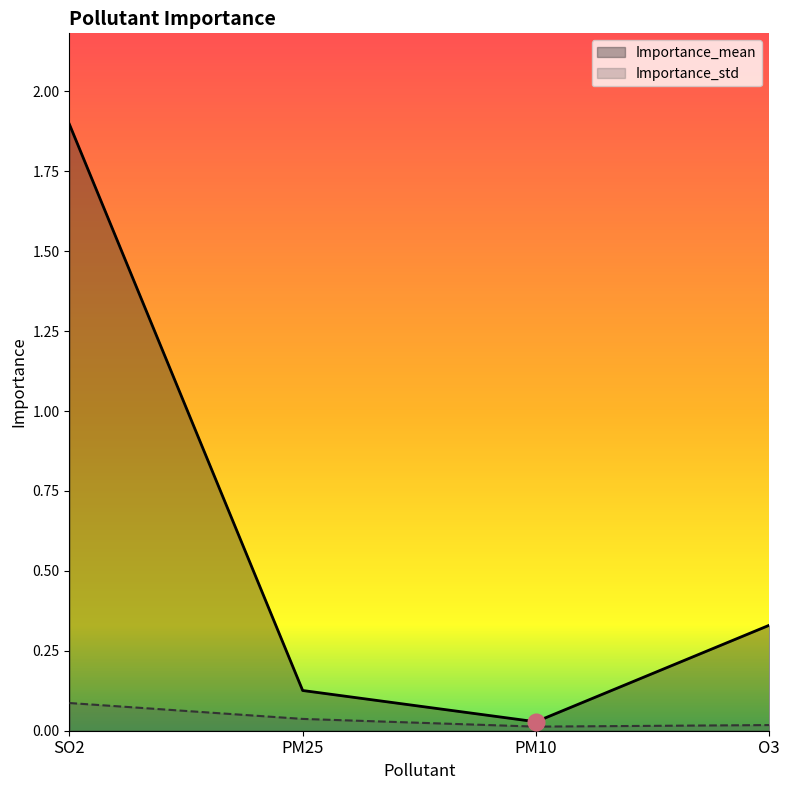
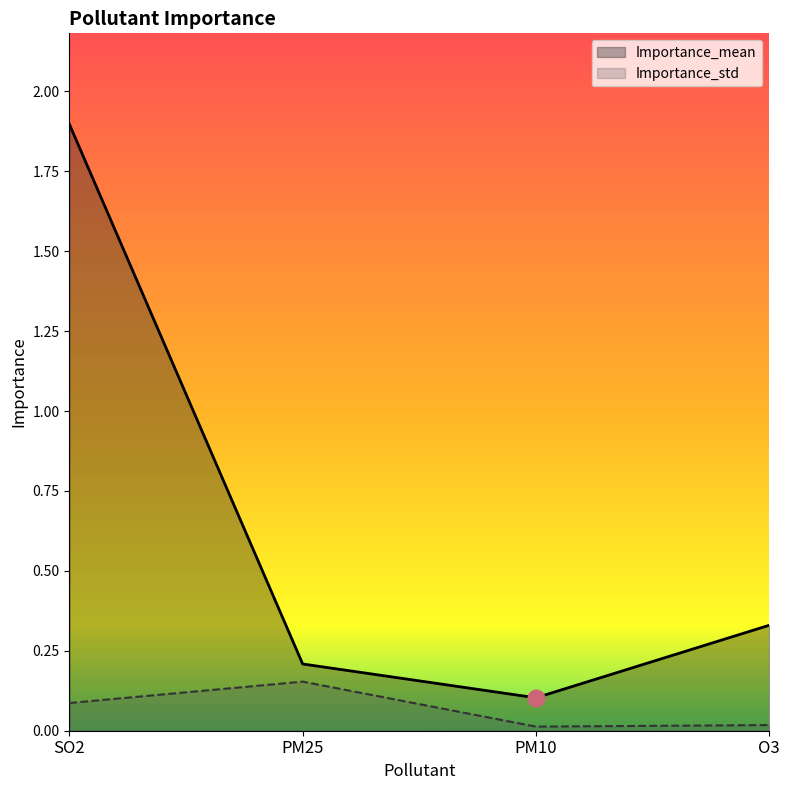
Importance_mean, PM25: 0.13 -> 0.21
Importance_std, PM25: 0.04 -> 0.15
Importance_mean, PM10: 0.03 -> 0.10
